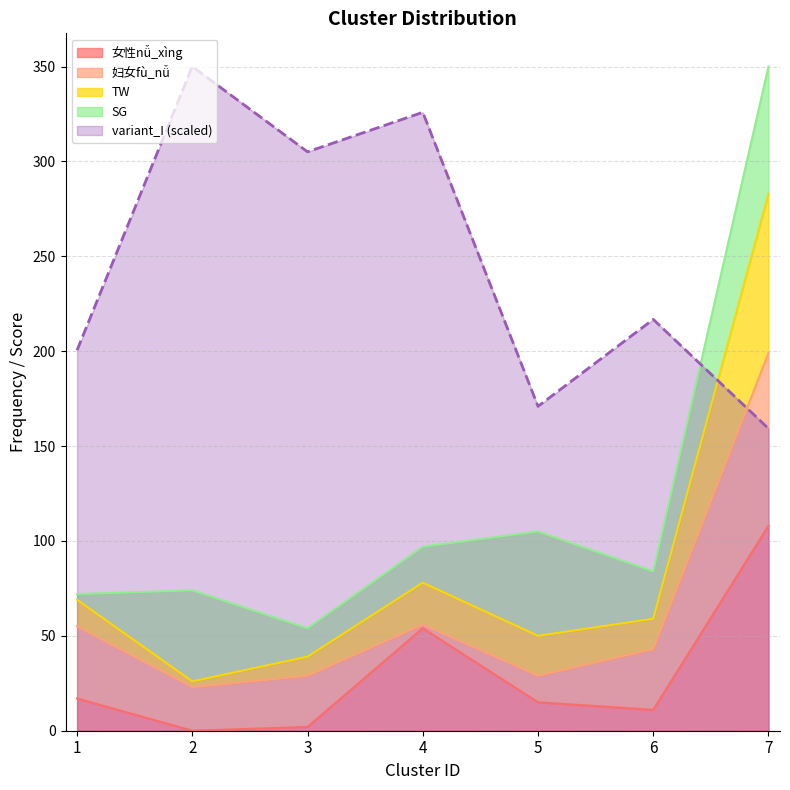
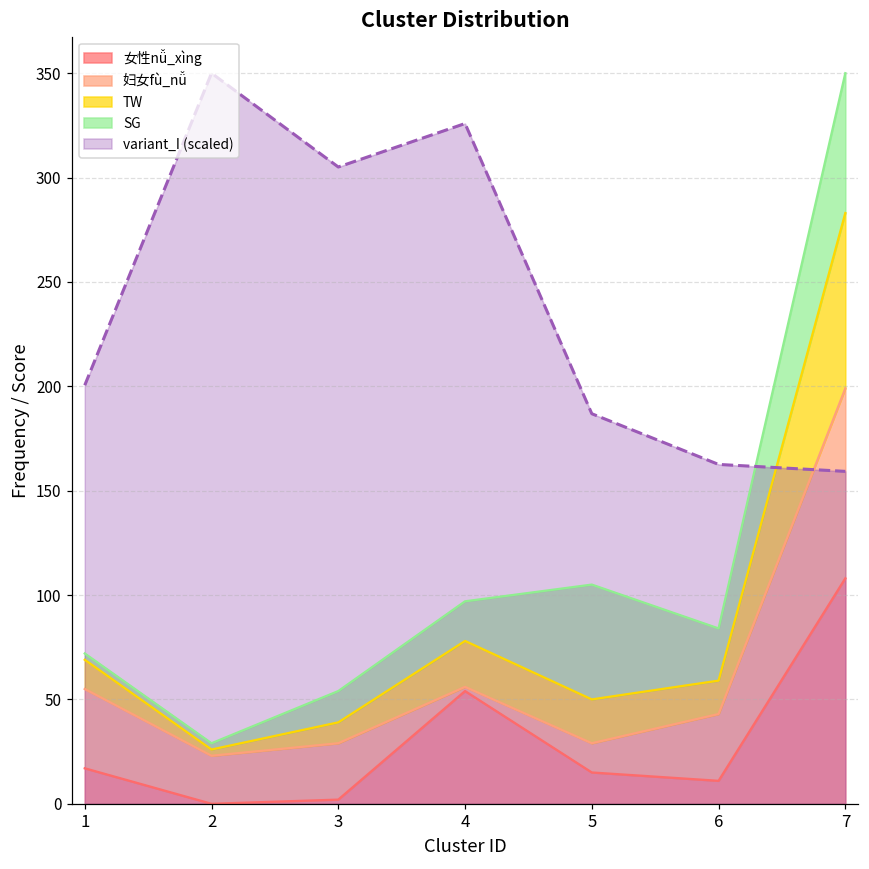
SG, 2: 48 -> 3
variant_I (scaled), 5: 171 -> 187
variant_I (scaled), 6: 217 -> 163
